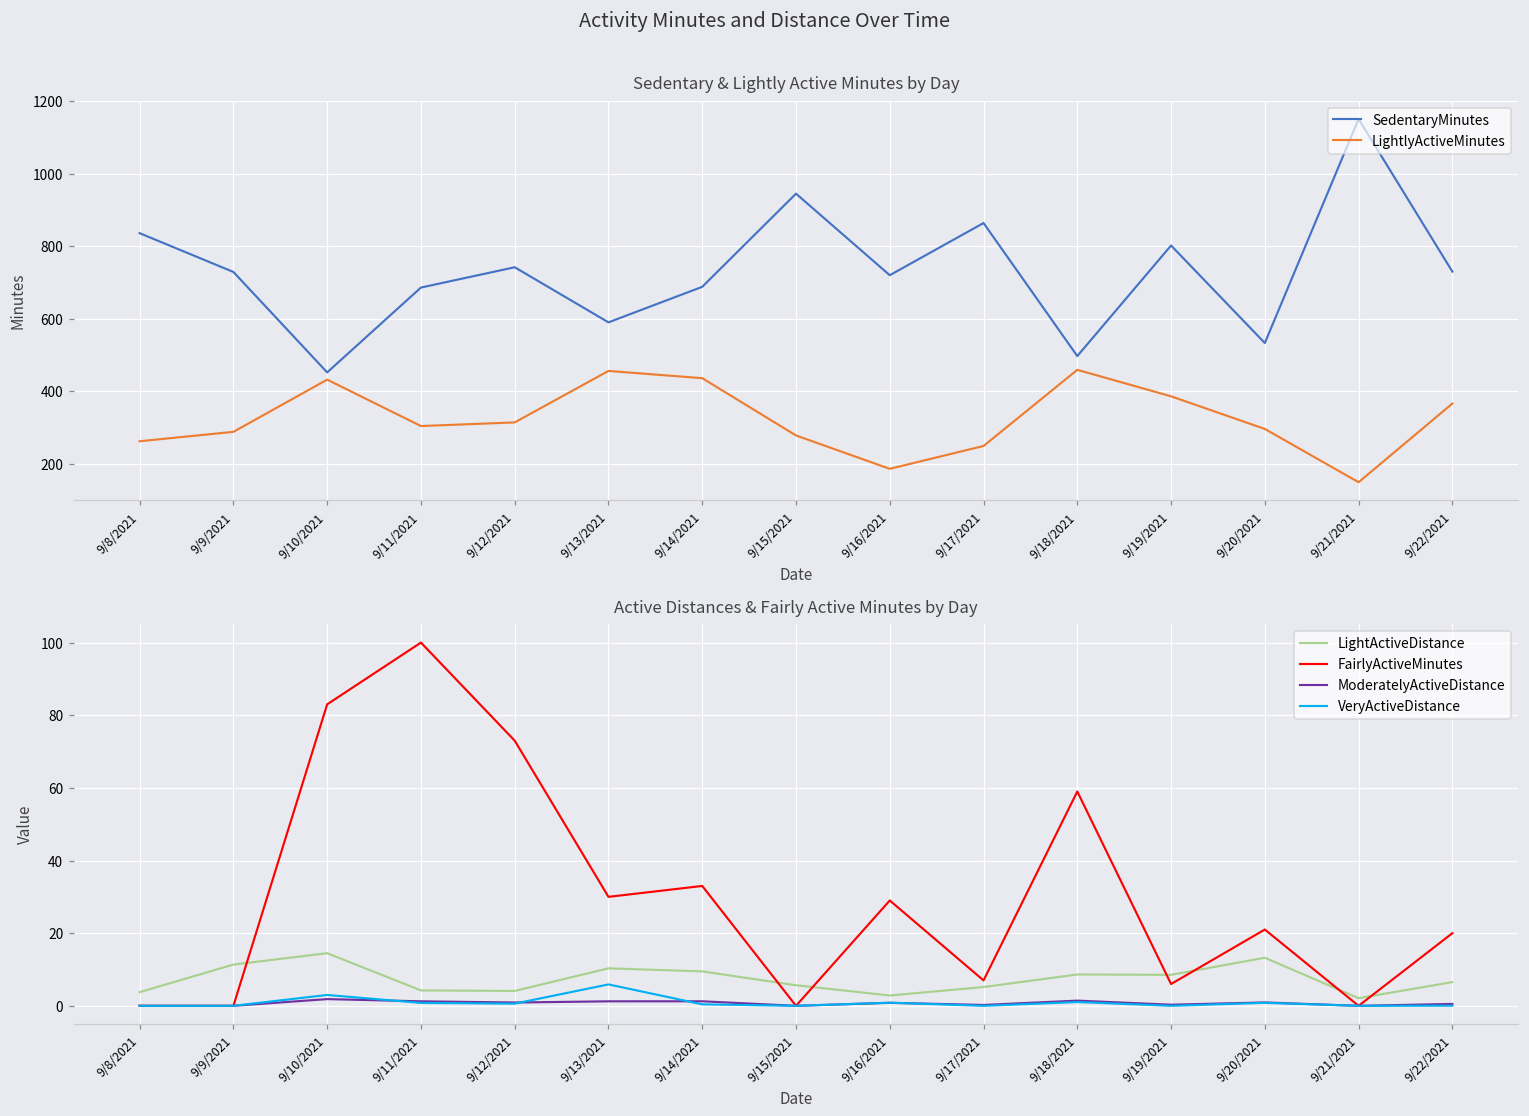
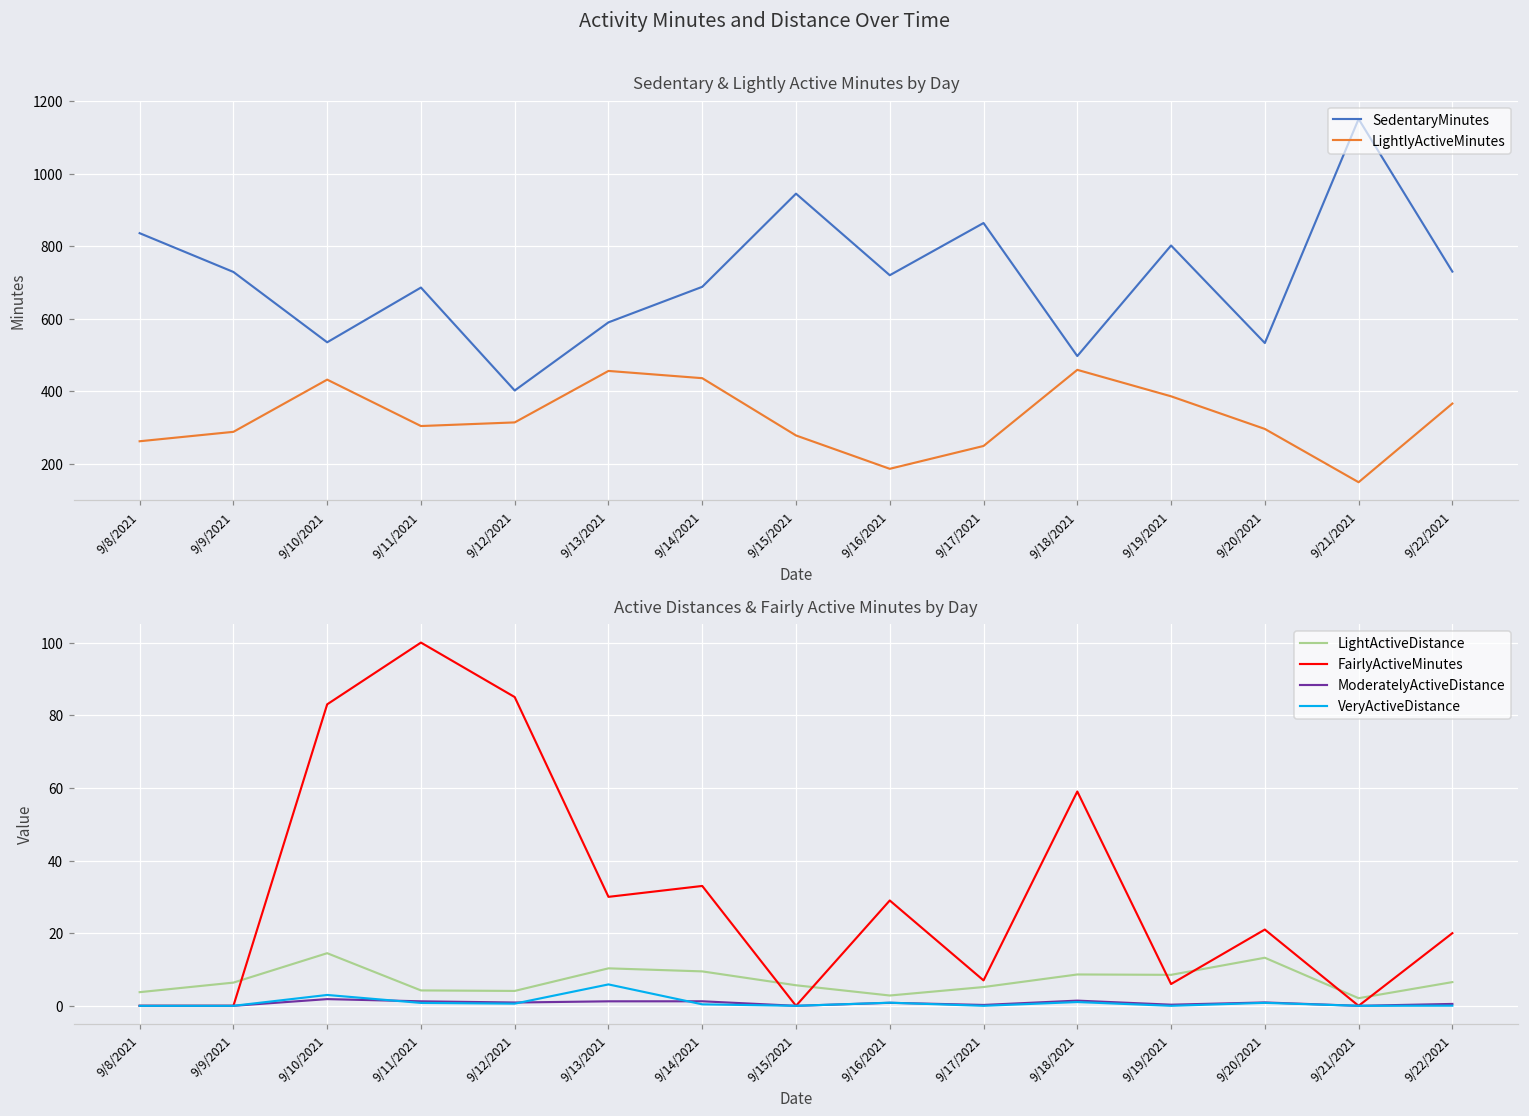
Sedentary & Lightly Active Minutes by Day, SedentaryMinutes, 9/10/2021: 450 -> 540
Sedentary & Lightly Active Minutes by Day, SedentaryMinutes, 9/12/2021: 740 -> 400
Active Distances & Fairly Active Minutes by Day, LightActiveDistance, 9/9/2021: 11 -> 6
Active Distances & Fairly Active Minutes by Day, FairlyActiveMinutes, 9/12/2021: 73 -> 85
